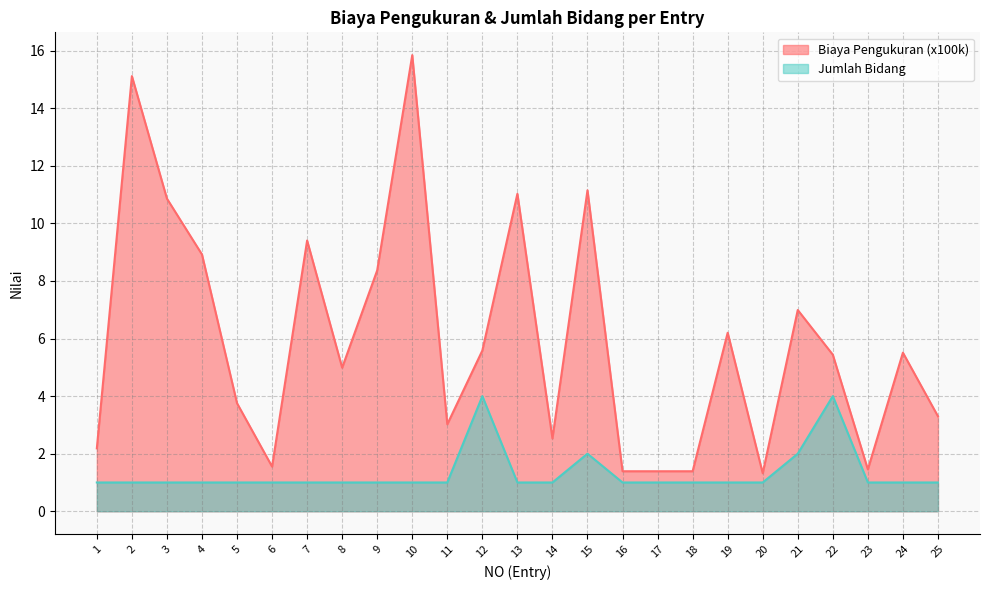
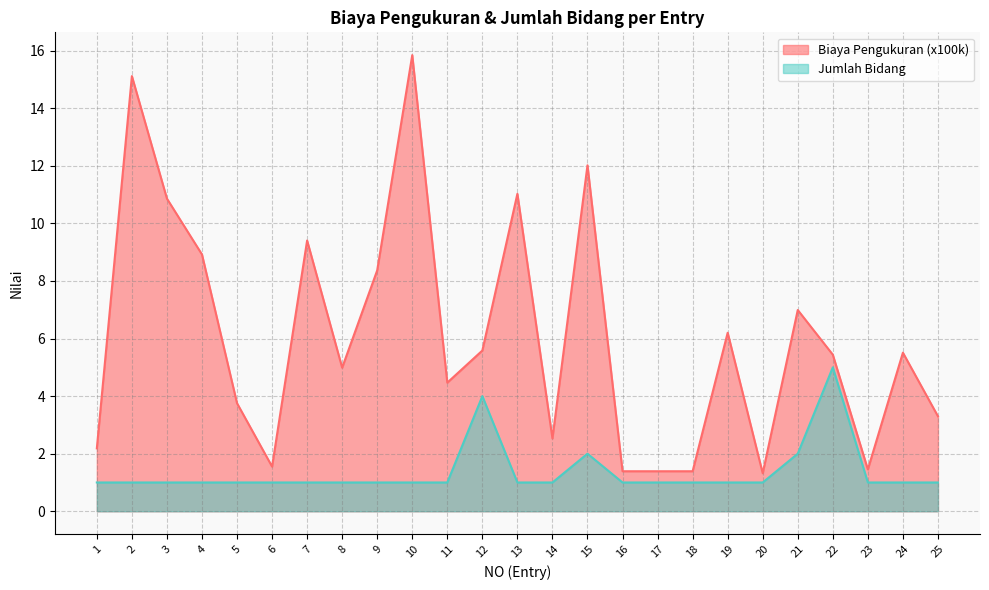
Biaya Pengukuran (x100k), 11: 3.0 -> 4.5
Biaya Pengukuran (x100k), 15: 11.2 -> 12.0
Jumlah Bidang, 22: 4 -> 5
